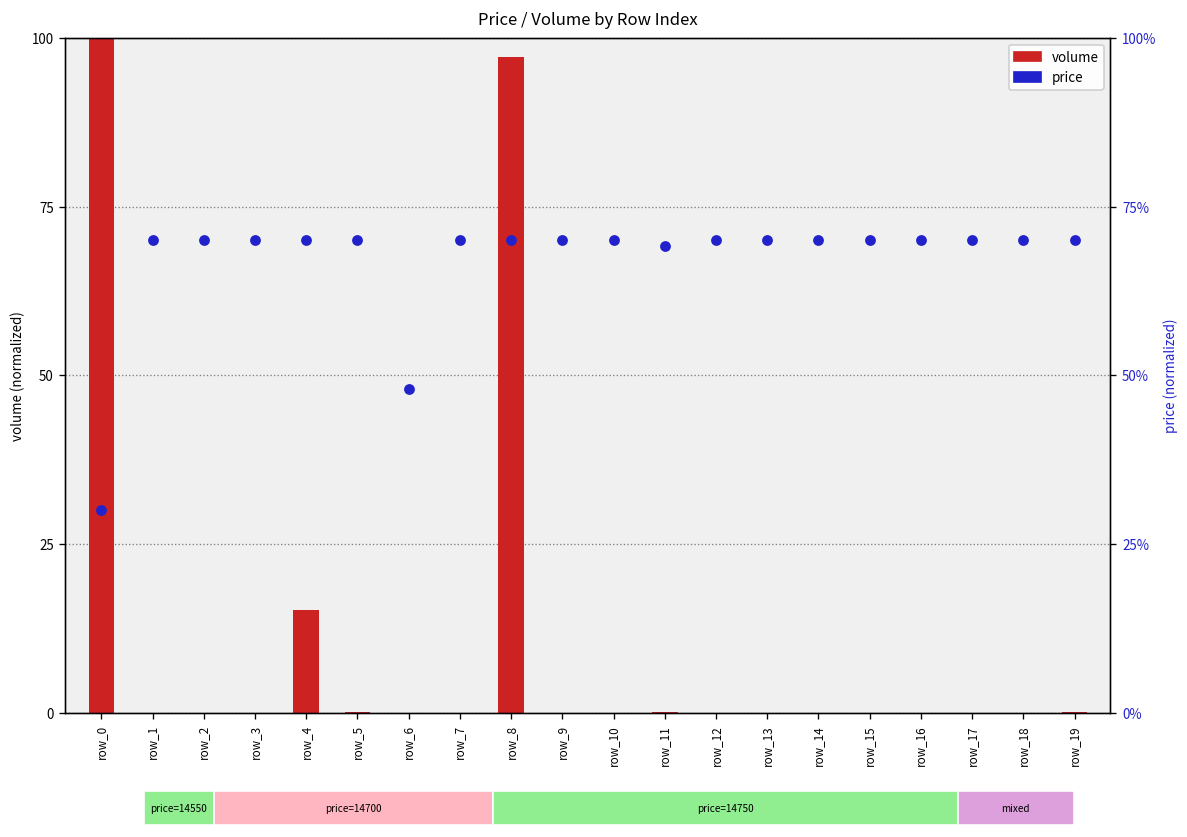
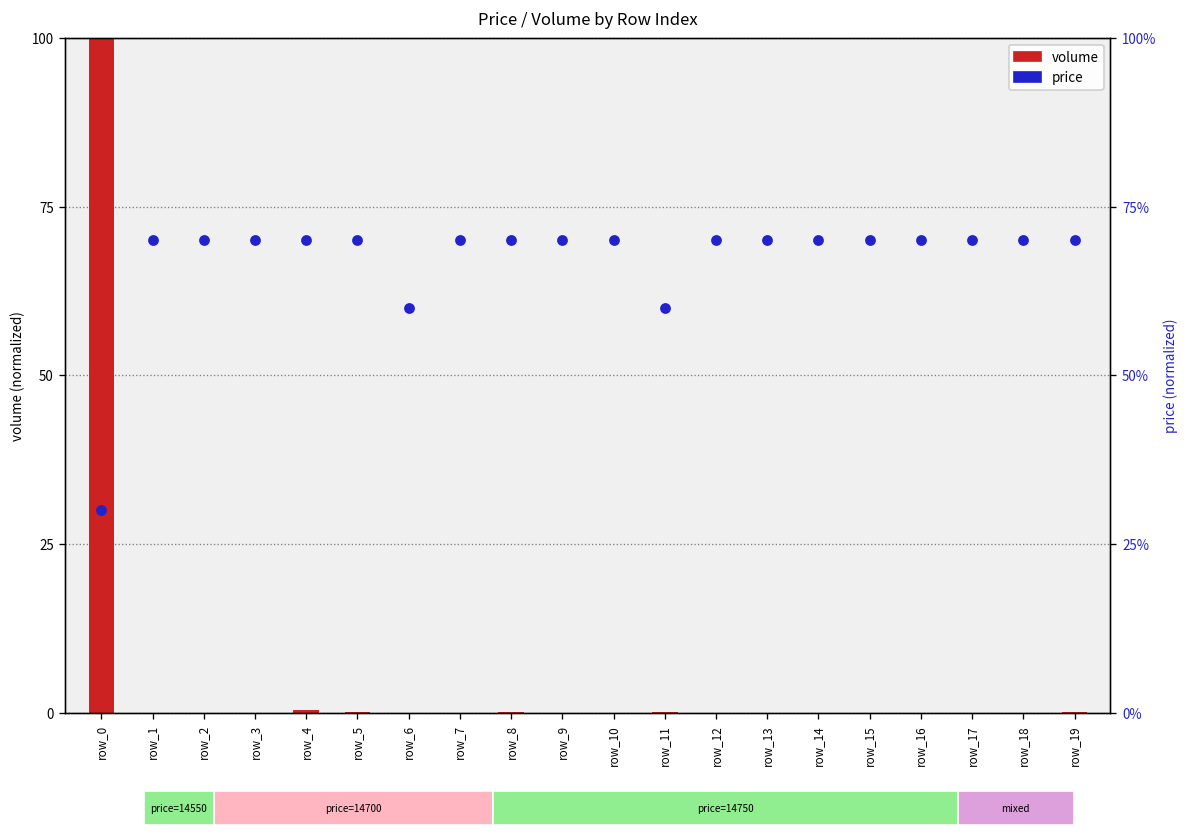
volume, row_4: 15 -> 0
volume, row_8: 97 -> 0
price, row_6: 48% -> 60%
price, row_11: 69% -> 60%
